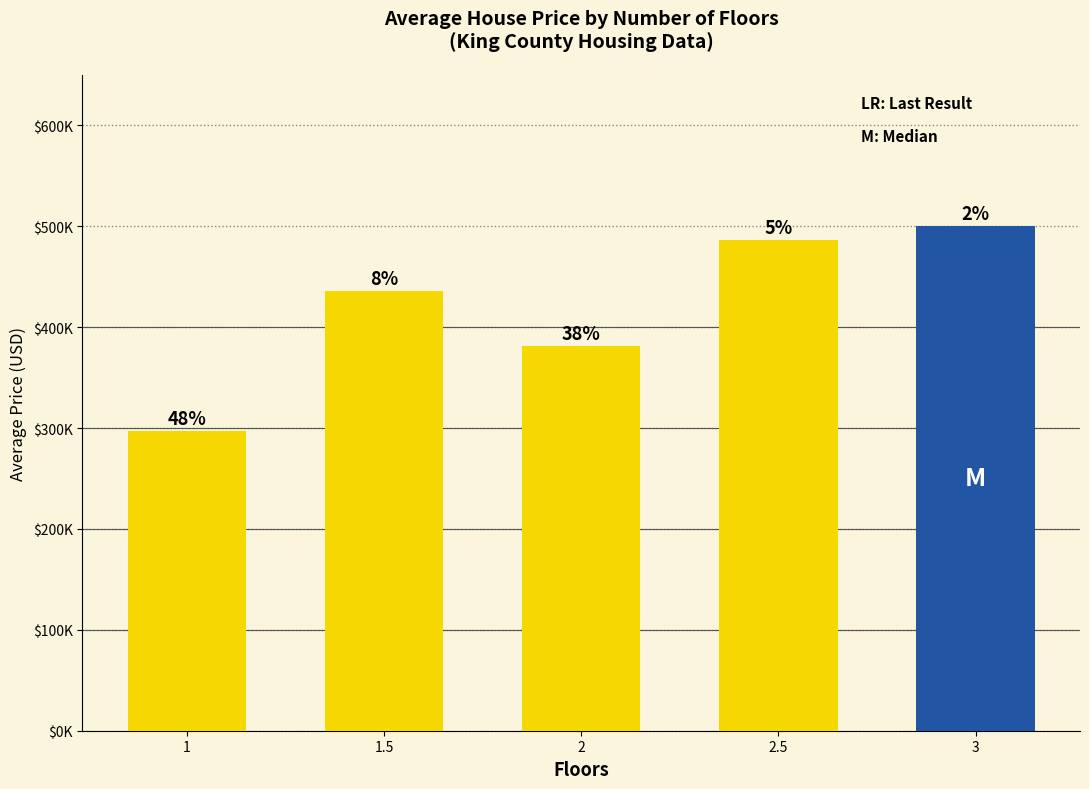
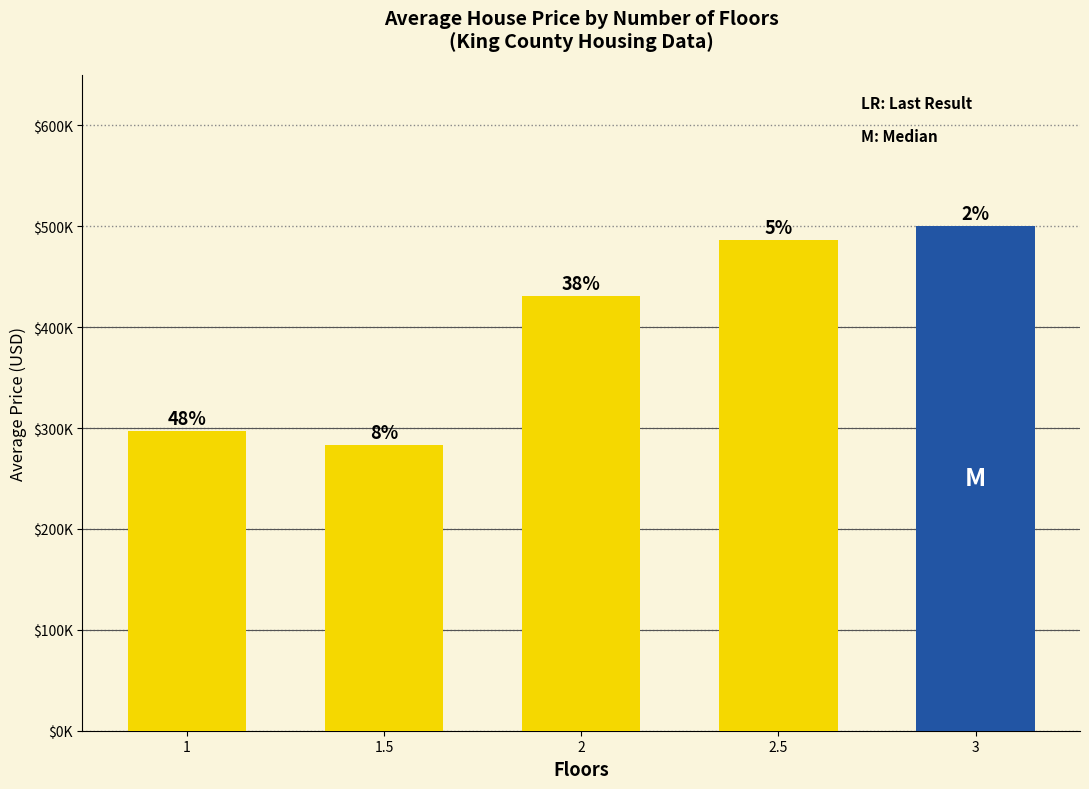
1.5: $436000 -> $283000
2: $382000 -> $431000
